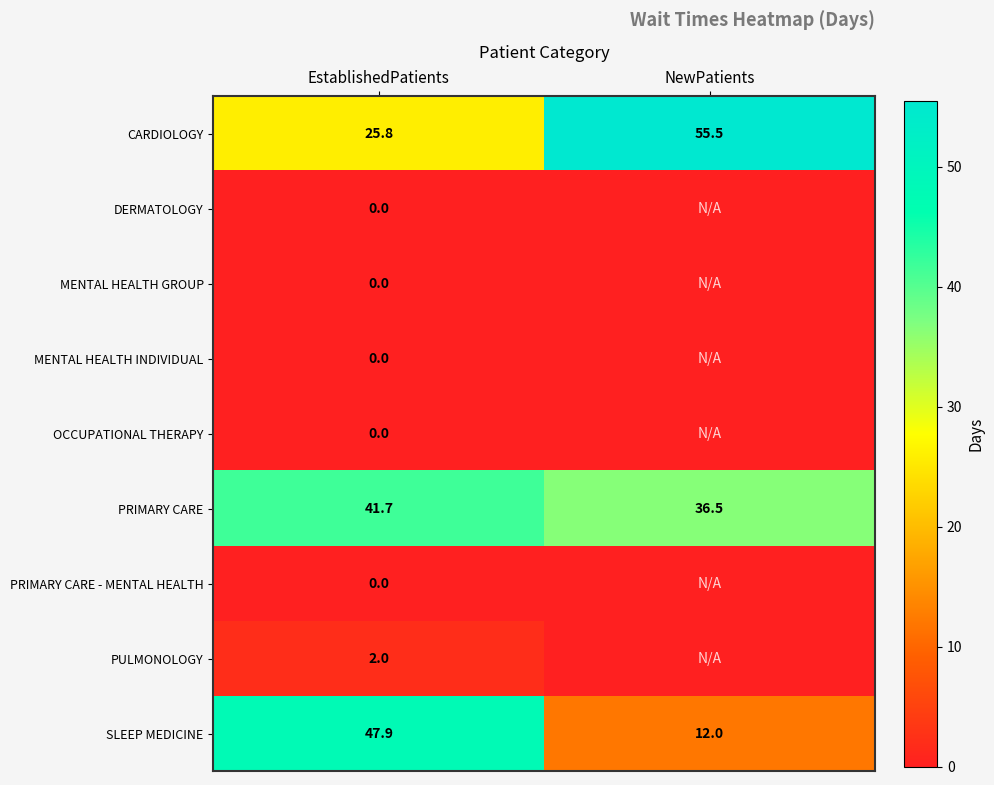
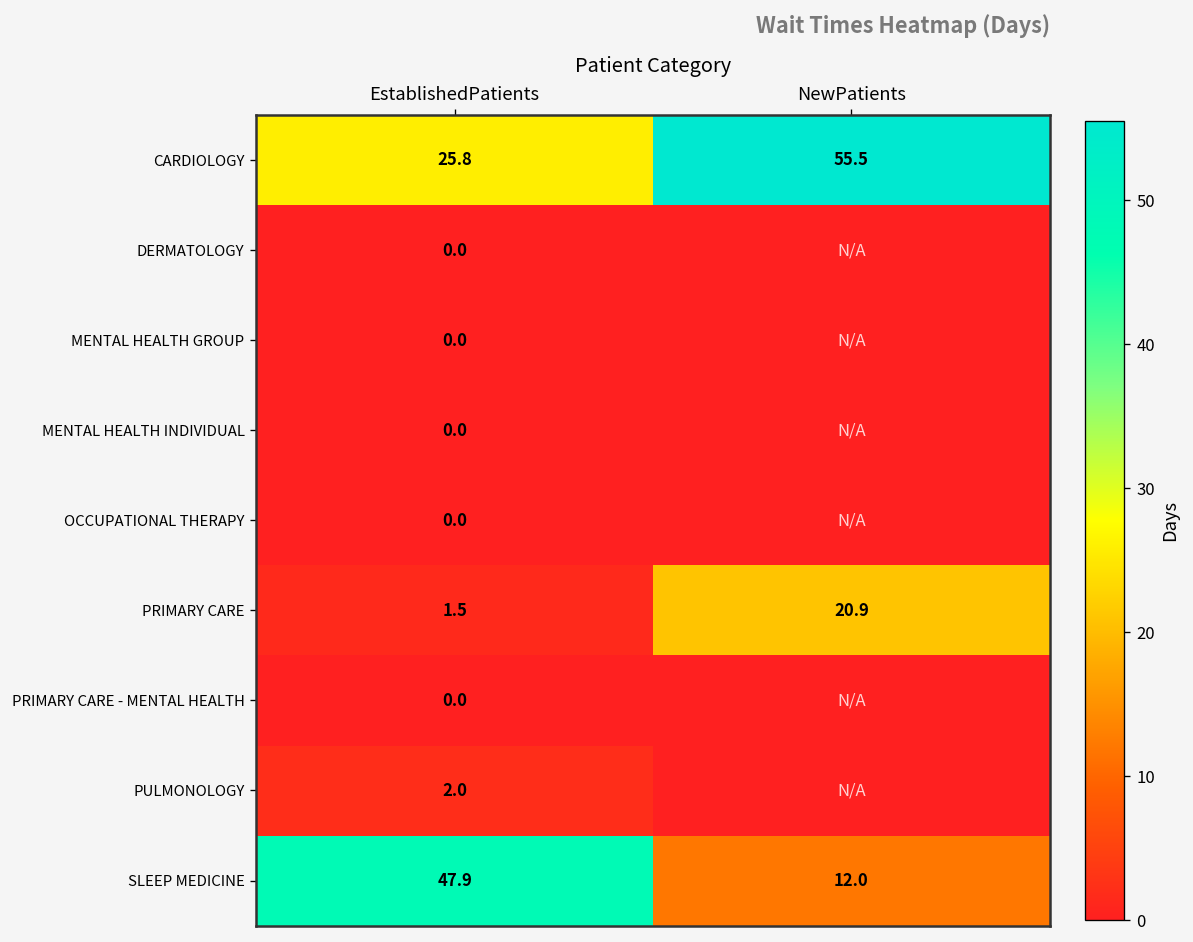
PRIMARY CARE, EstablishedPatients: 41.7 -> 1.5
PRIMARY CARE, NewPatients: 36.5 -> 20.9
